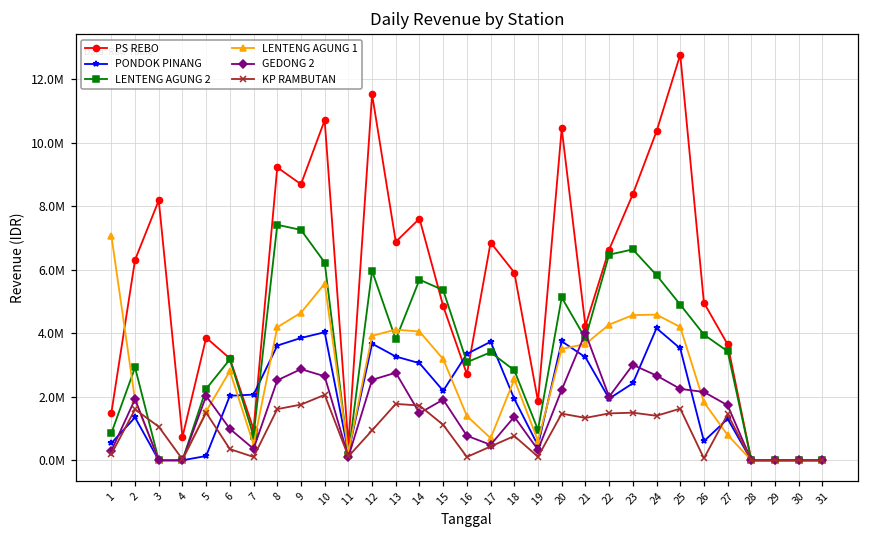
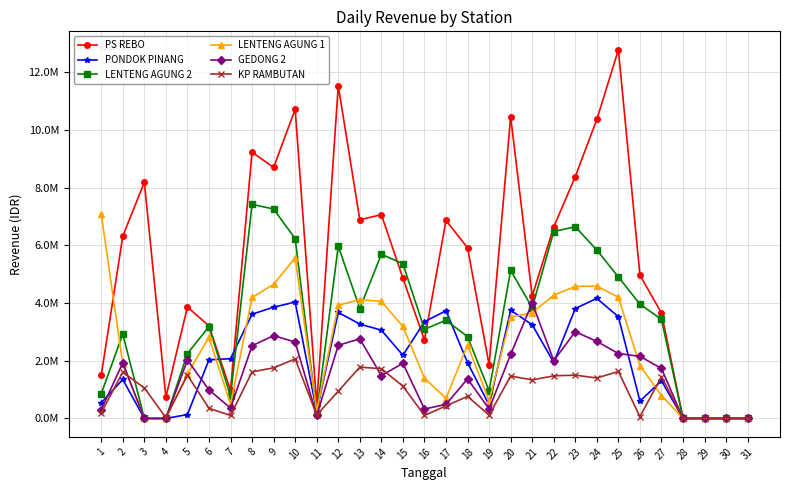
PS REBO, 14: 7600000 -> 7100000
GEDONG 2, 16: 800000 -> 300000
PONDOK PINANG, 23: 2400000 -> 3800000
